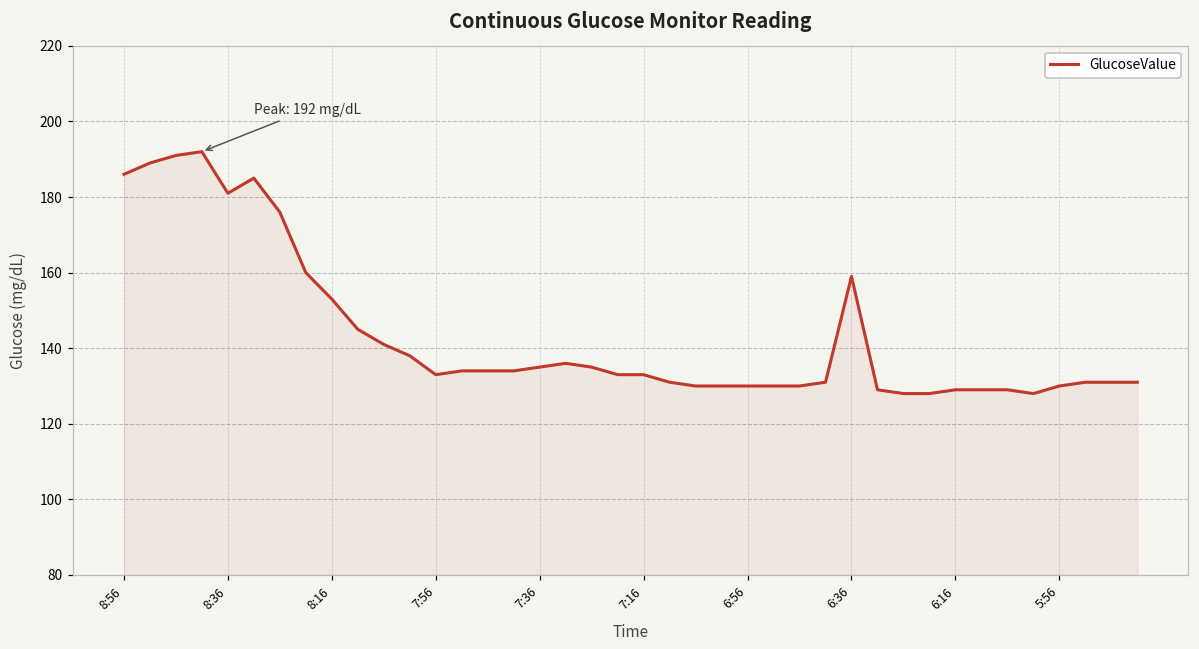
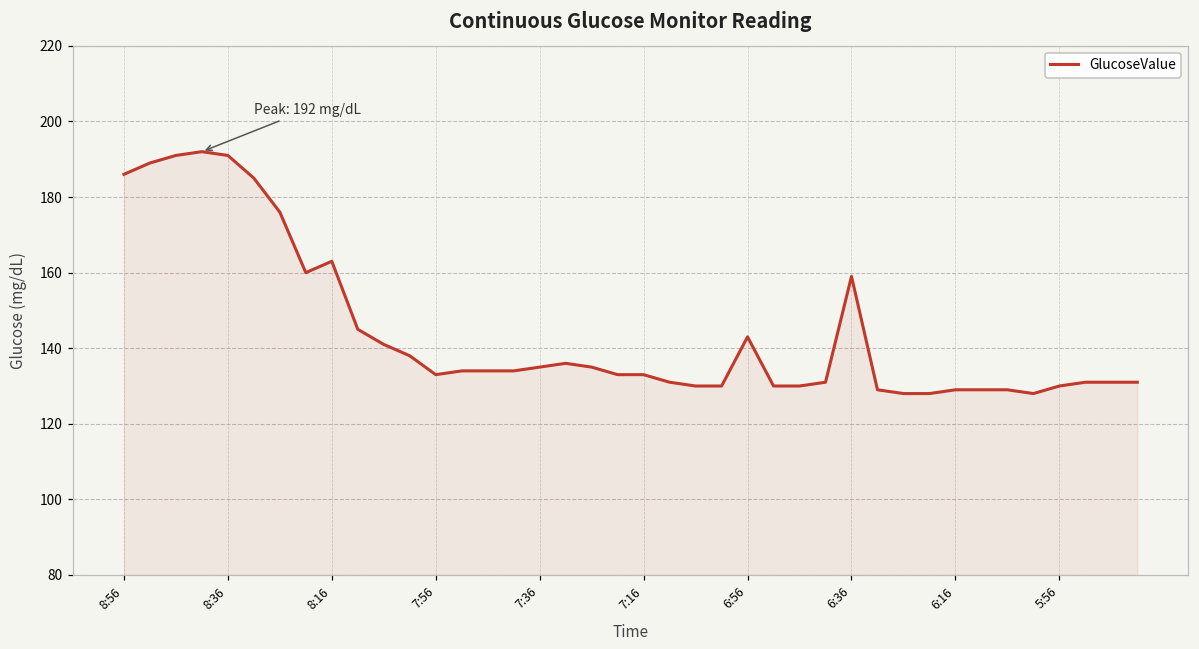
8:36: 181 -> 191
8:16: 153 -> 163
6:56: 130 -> 143
